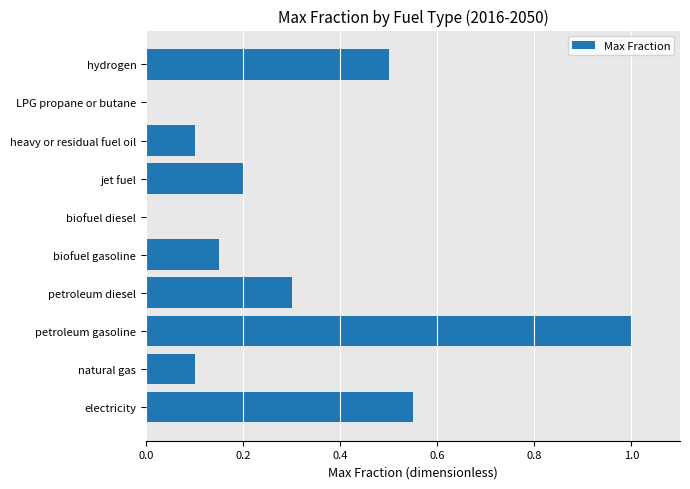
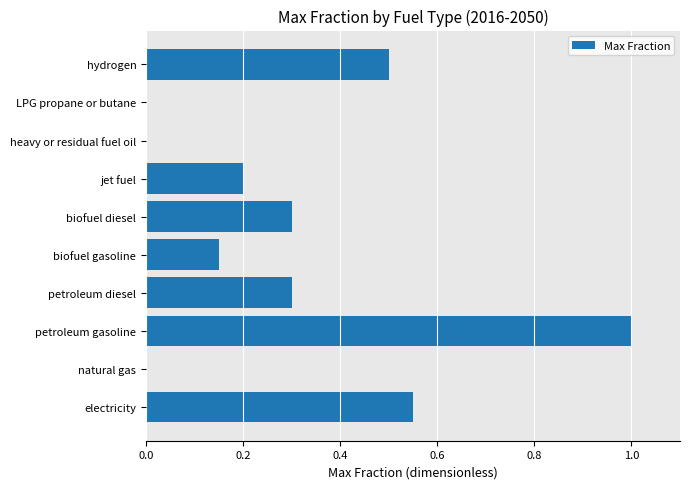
heavy or residual fuel oil: 0.1 -> 0.0
biofuel diesel: 0.0 -> 0.3
natural gas: 0.1 -> 0.0
